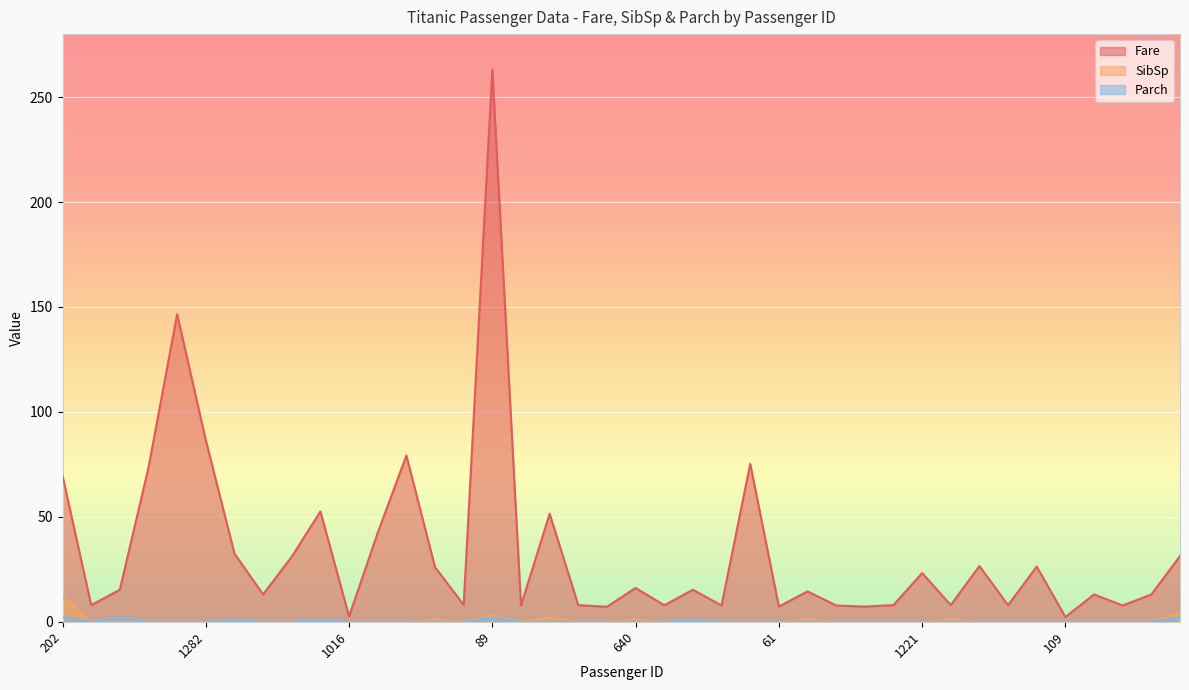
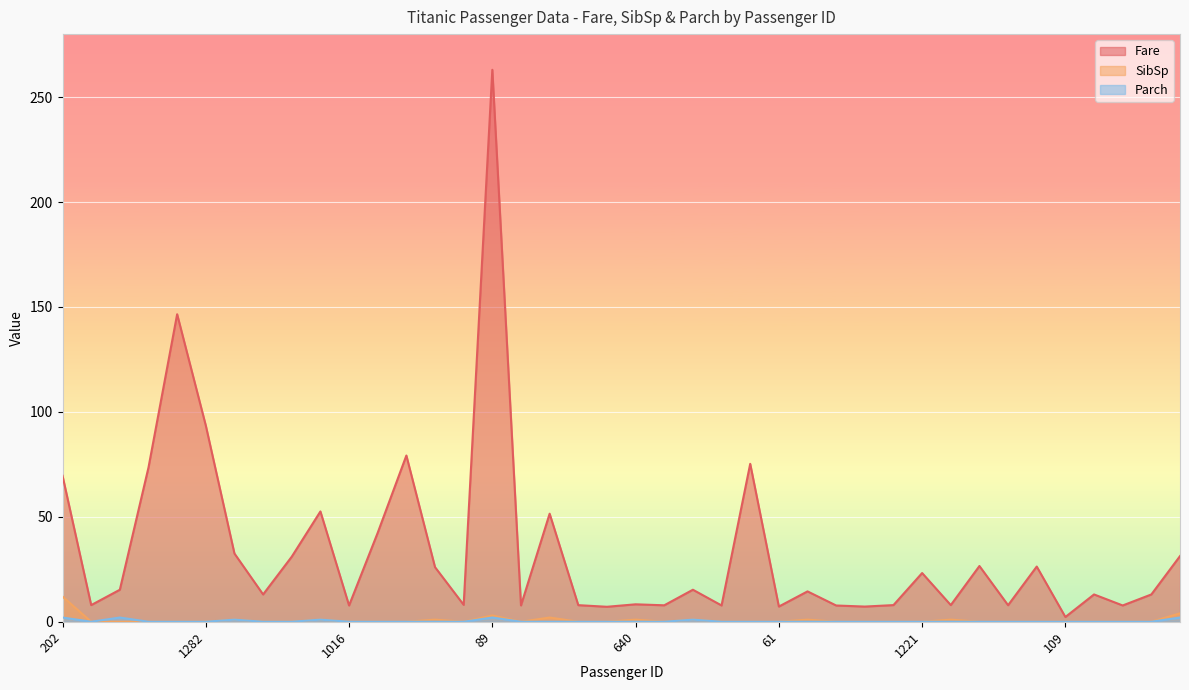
Fare, 1282: 87 -> 94
Fare, 1016: 3 -> 8
Fare, 640: 16 -> 8
